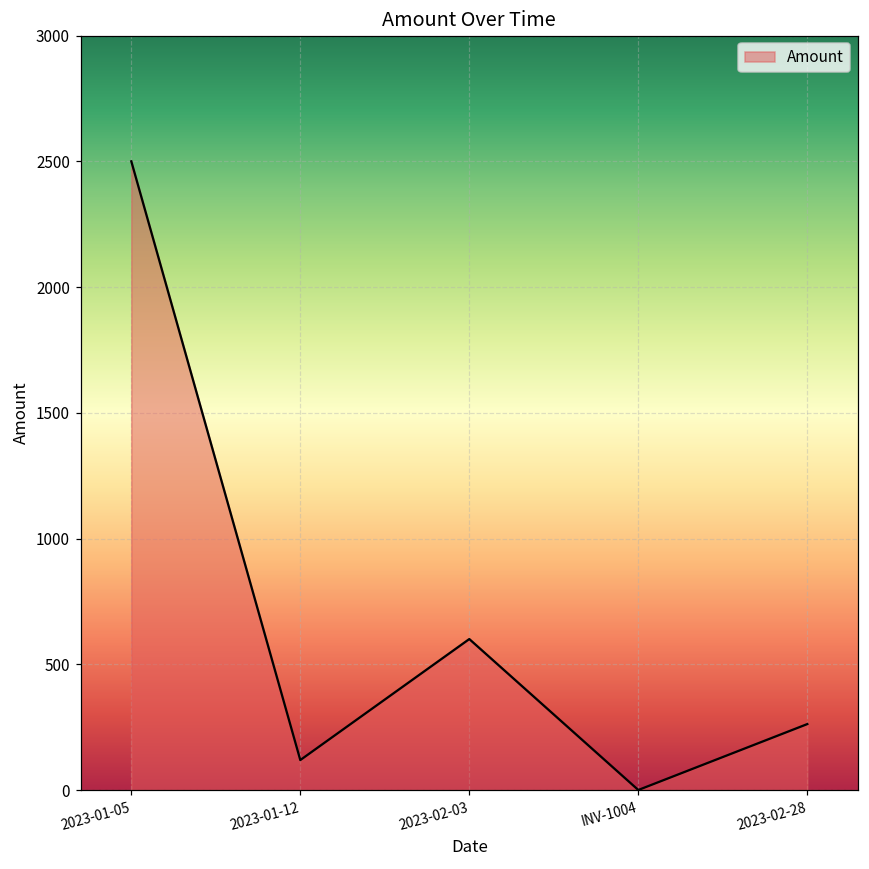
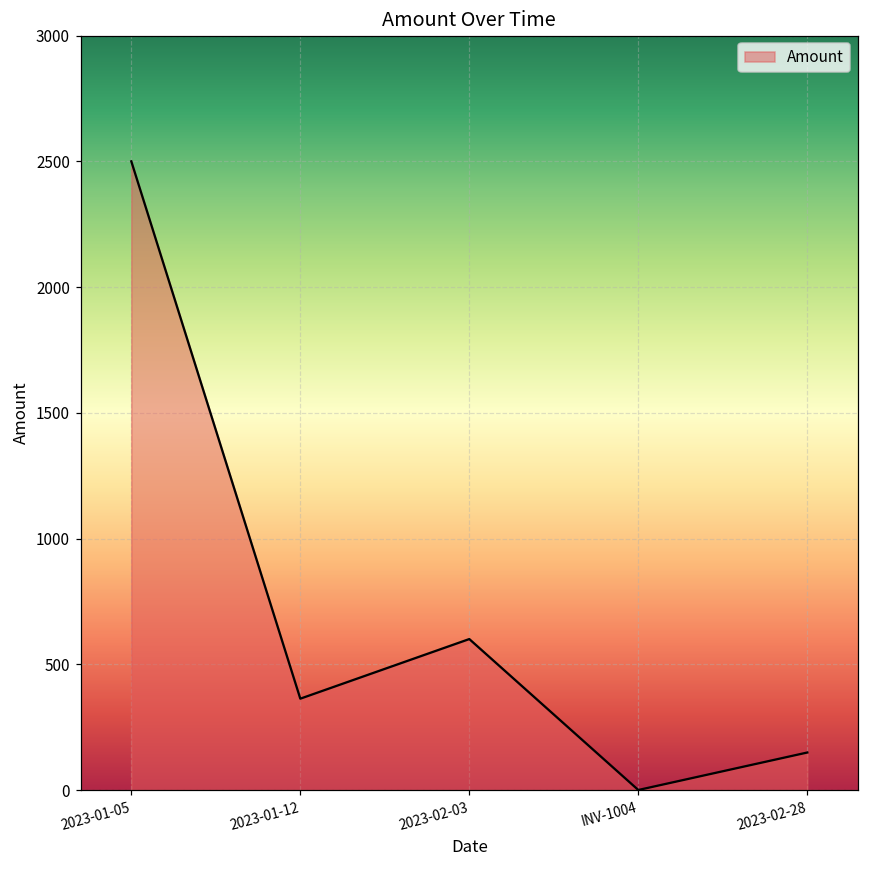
2023-01-12: 120 -> 360
2023-02-28: 260 -> 150
